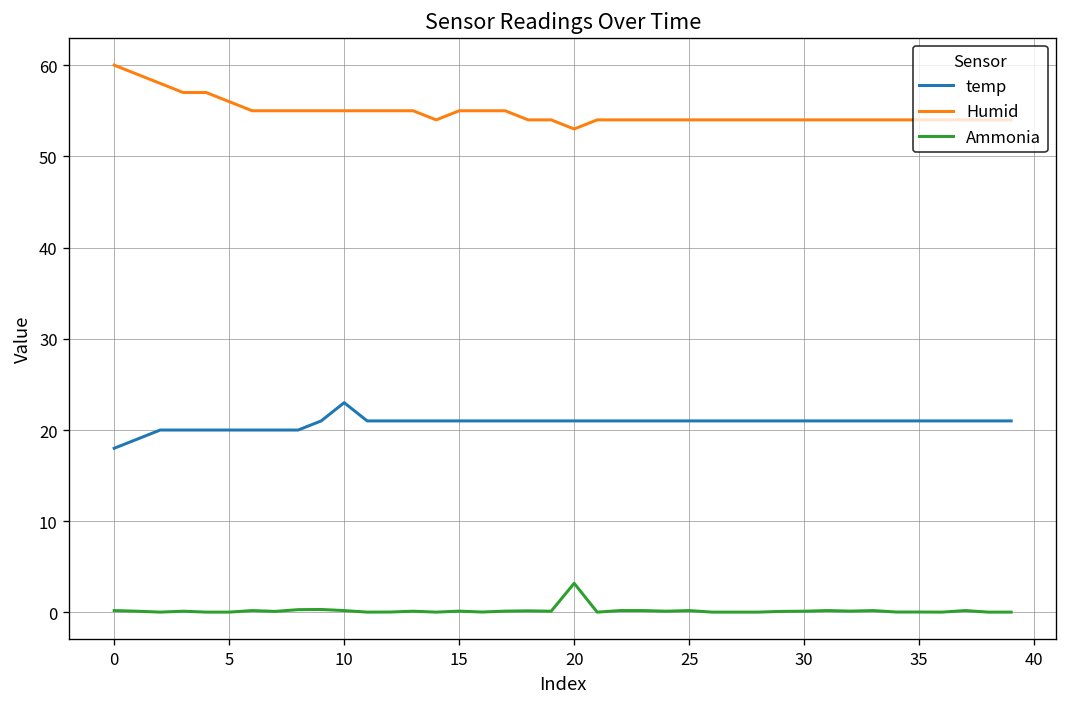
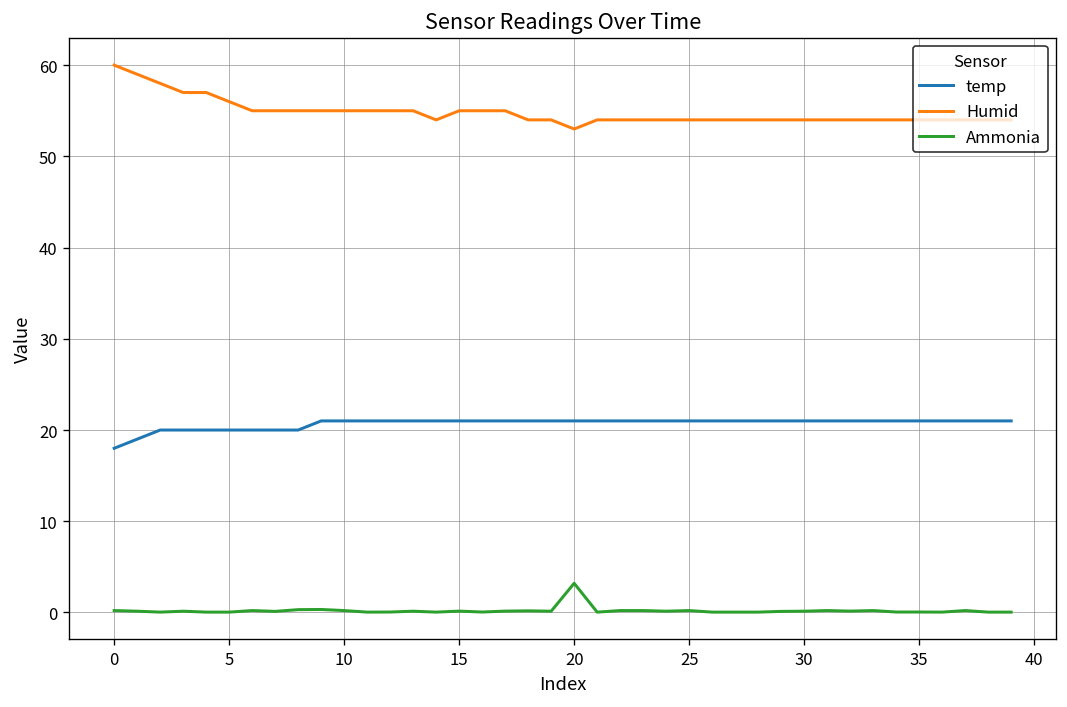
temp, 10: 23 -> 21
